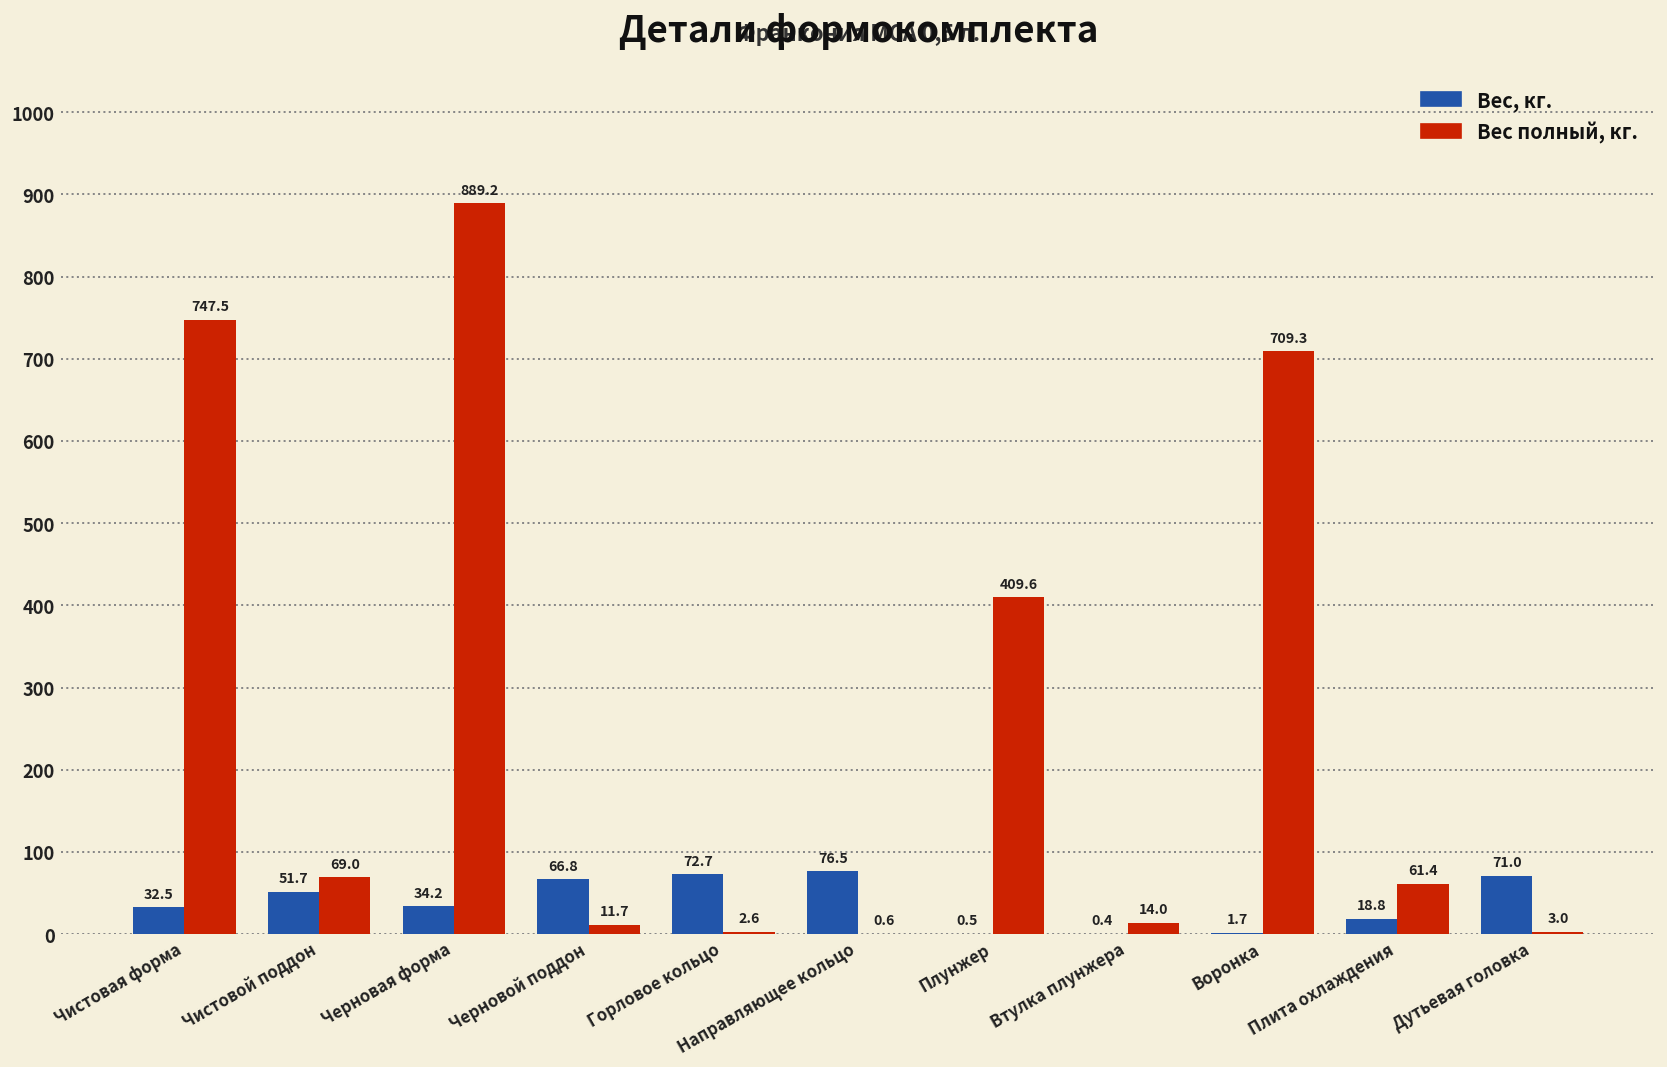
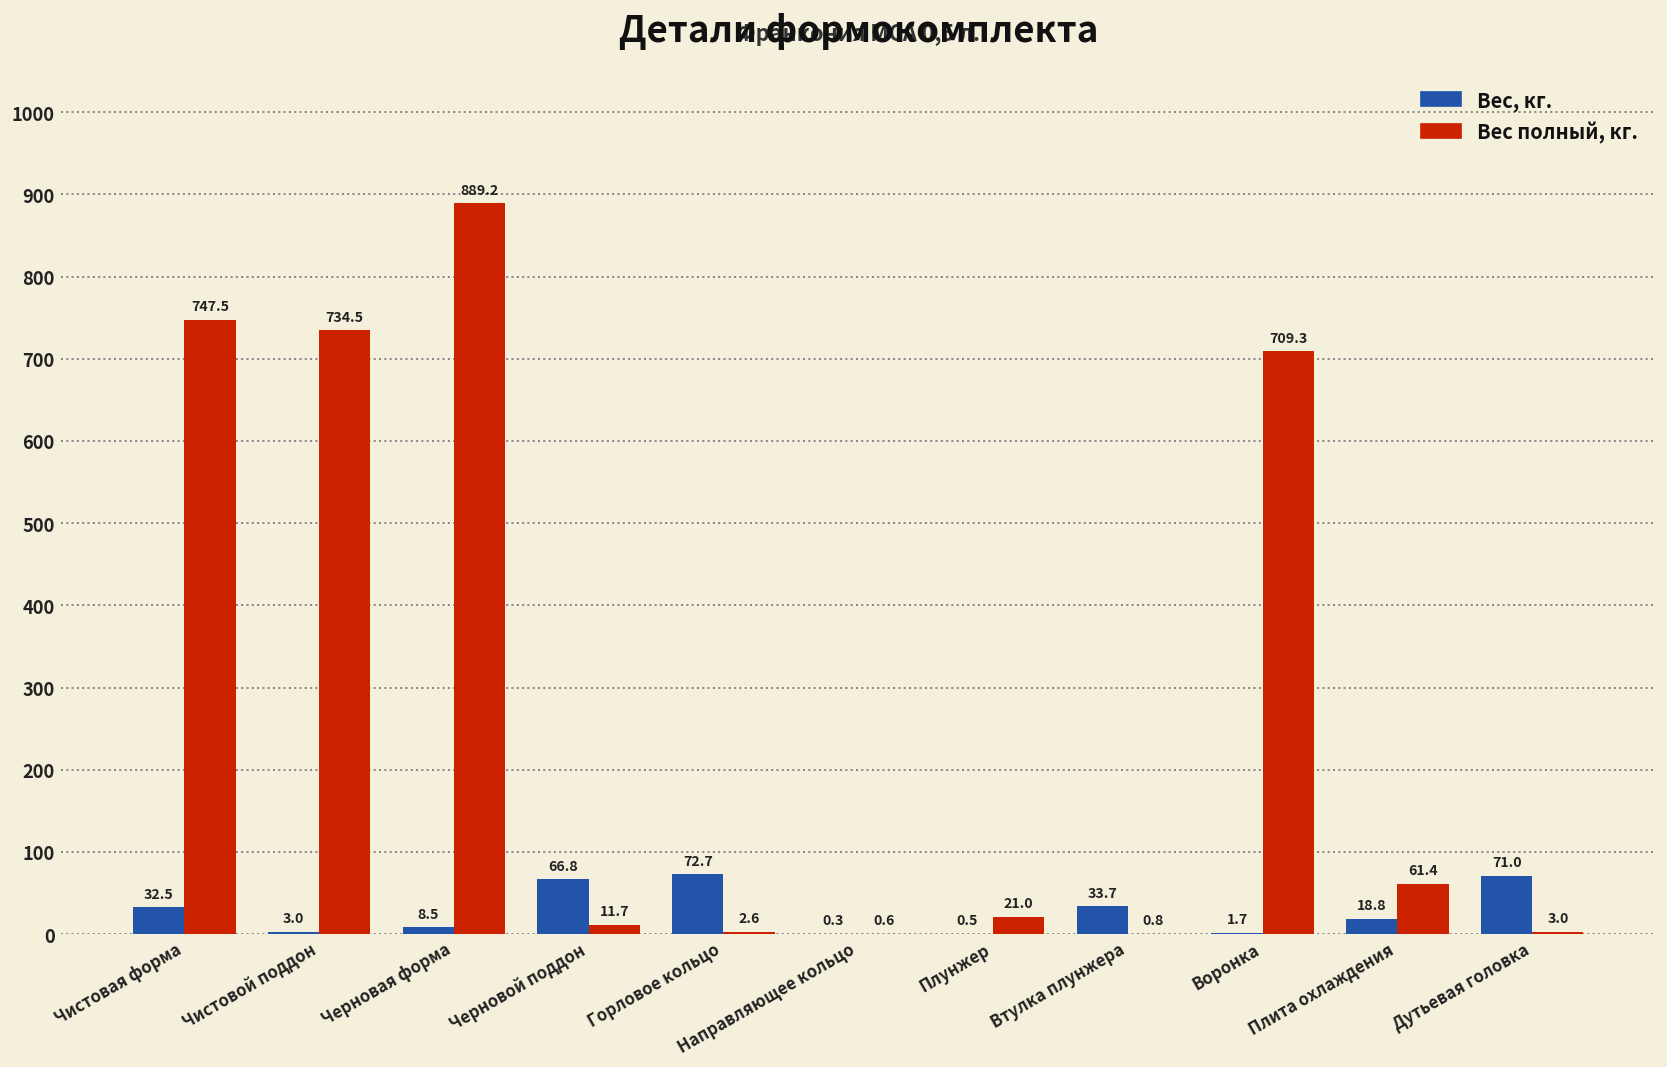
Вес, кг., Чистовой поддон: 51.7 -> 3.0
Вес полный, кг., Чистовой поддон: 69.0 -> 734.5
Вес, кг., Черновая форма: 34.2 -> 8.5
Вес, кг., Направляющее кольцо: 76.5 -> 0.3
Вес полный, кг., Плунжер: 409.6 -> 21.0
Вес, кг., Втулка плунжера: 0.4 -> 33.7
Вес полный, кг., Втулка плунжера: 14.0 -> 0.8
